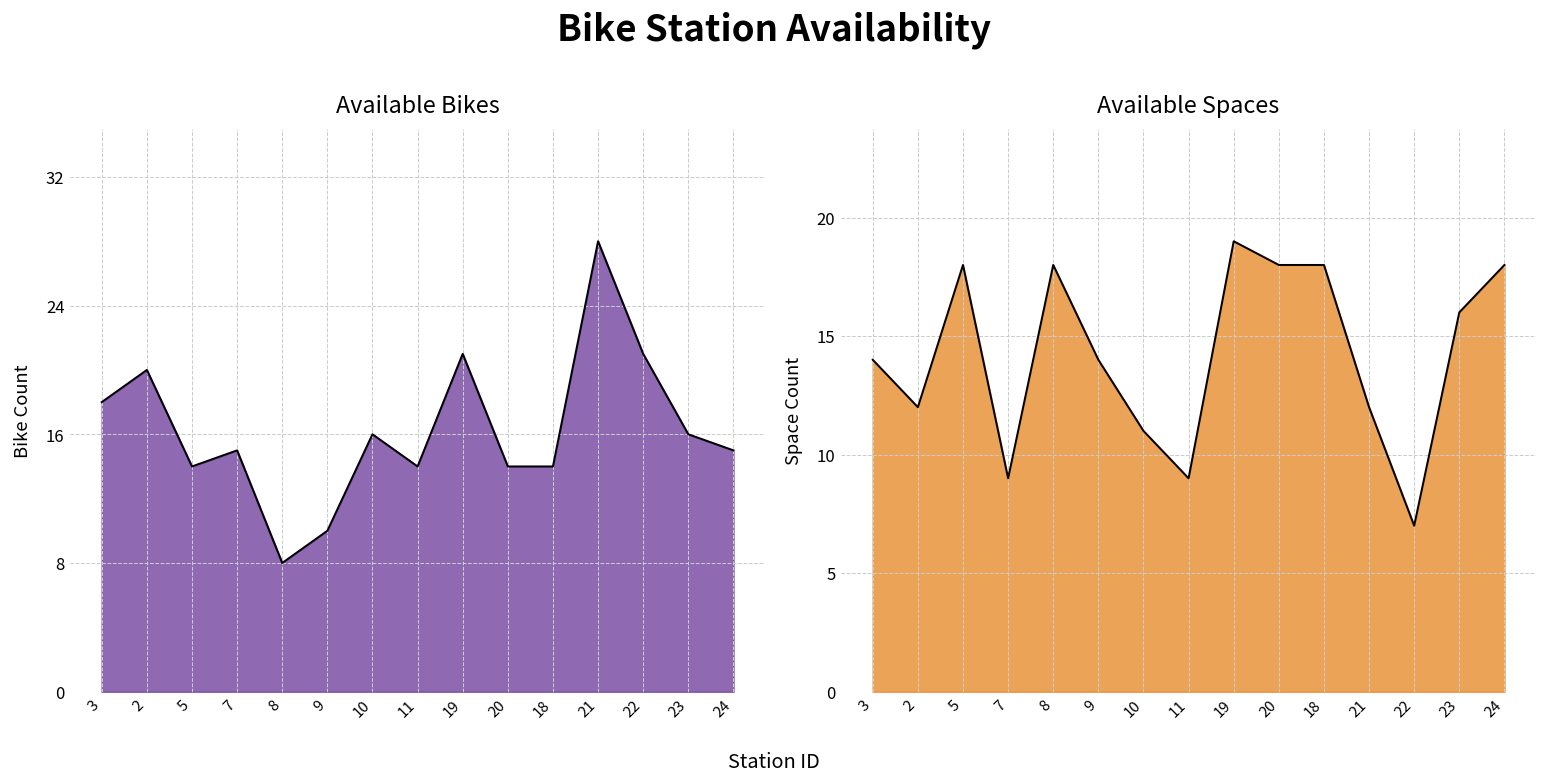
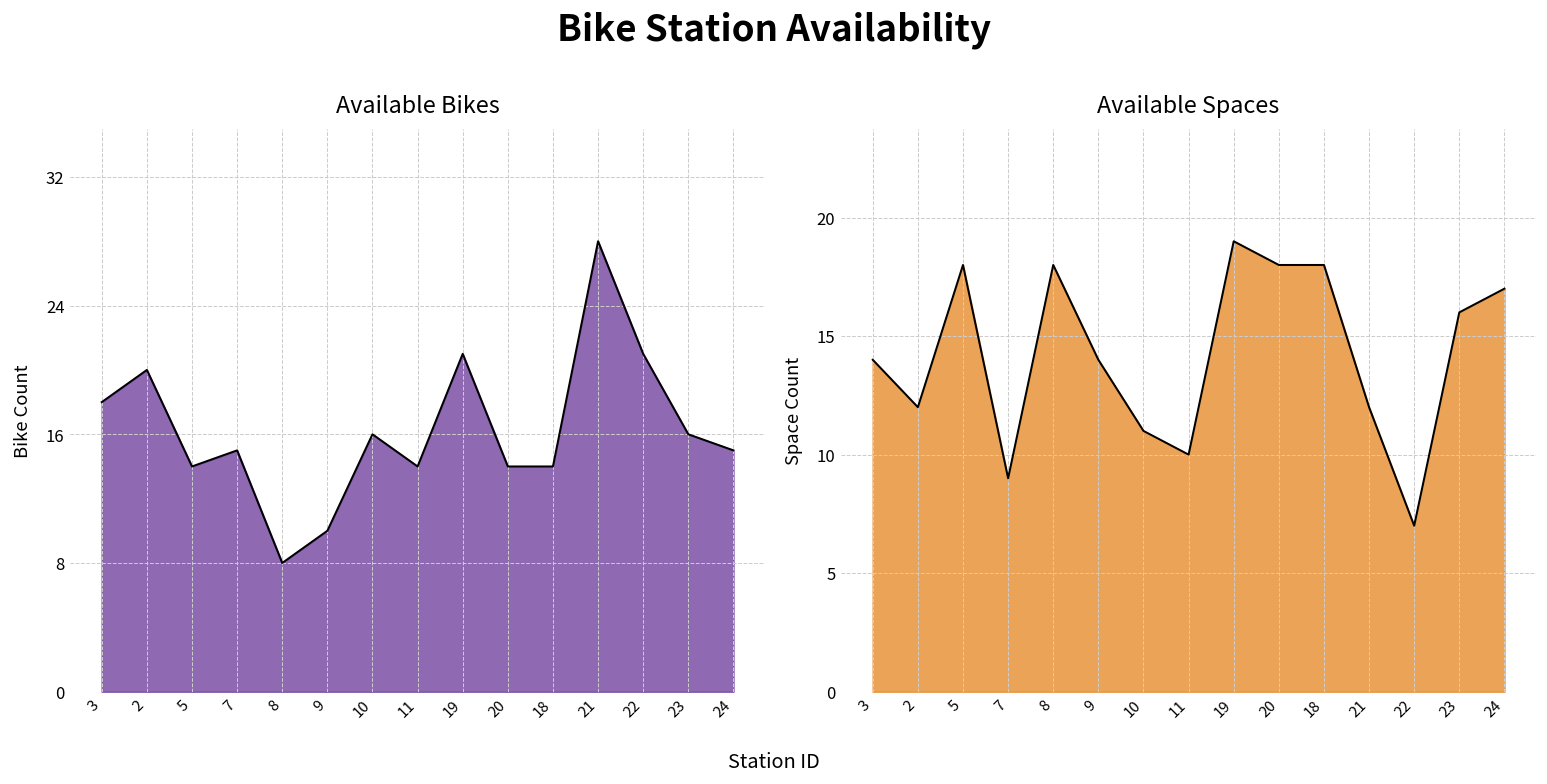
Available Spaces, 11: 9 -> 10
Available Spaces, 24: 18 -> 17
